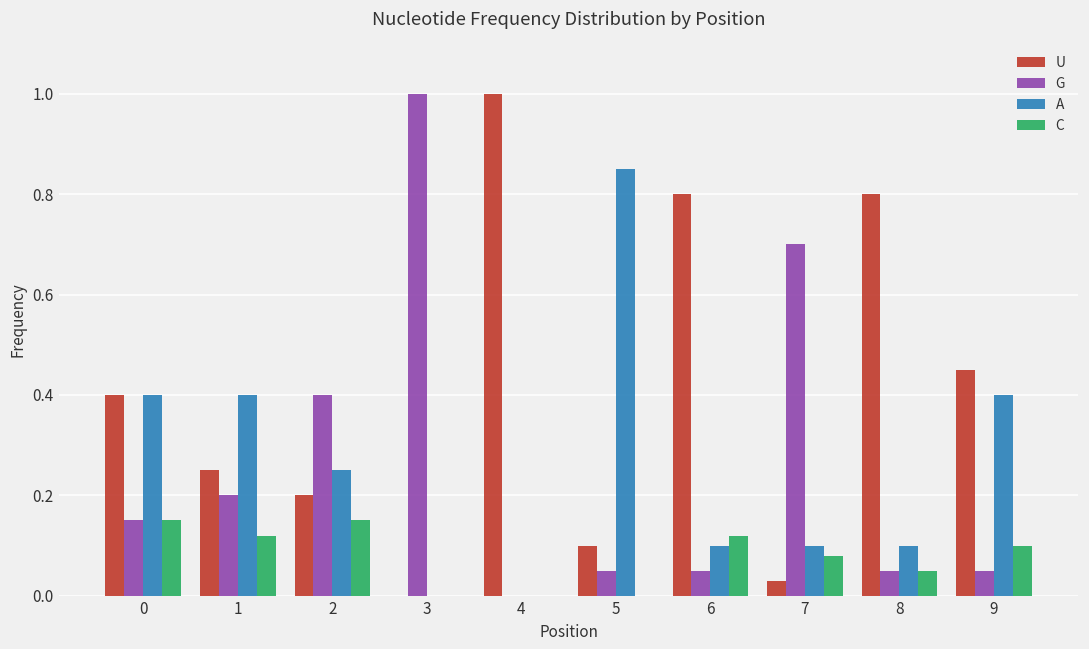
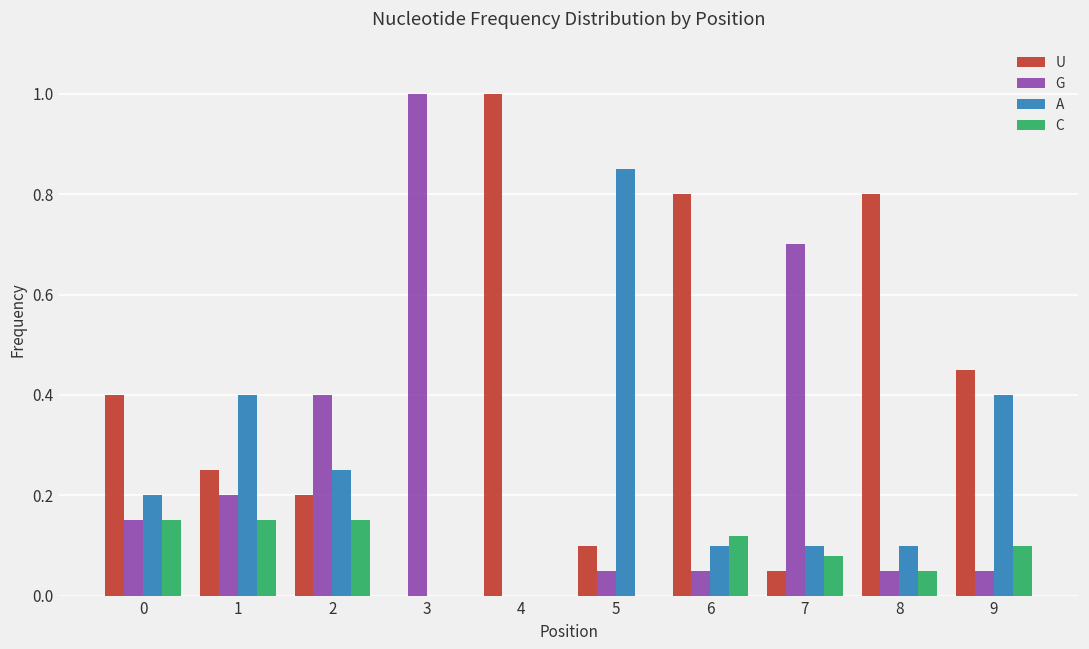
A, 0: 0.4 -> 0.2
C, 1: 0.12 -> 0.15
U, 7: 0.03 -> 0.05
